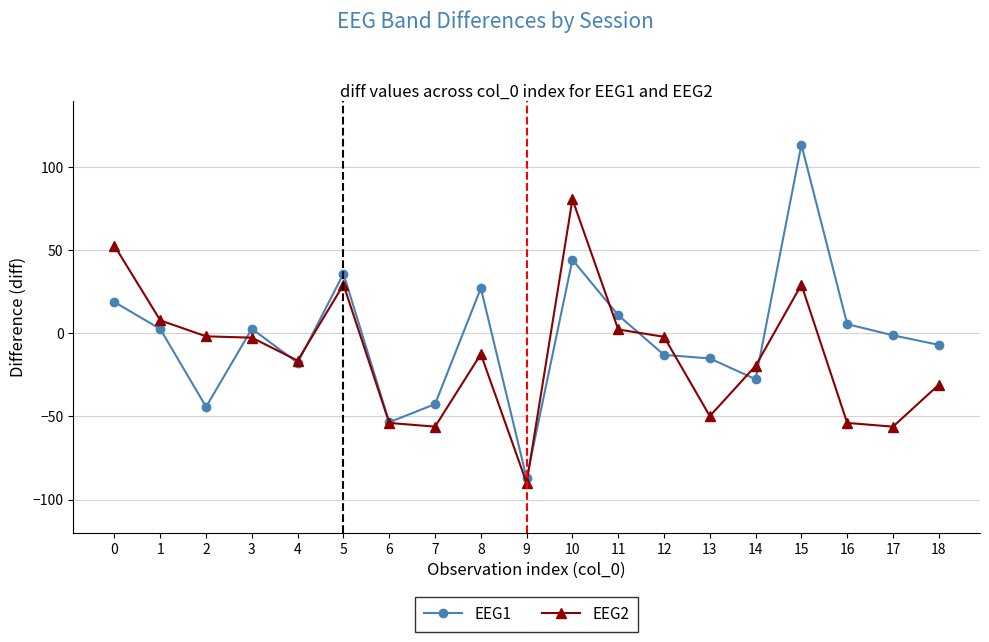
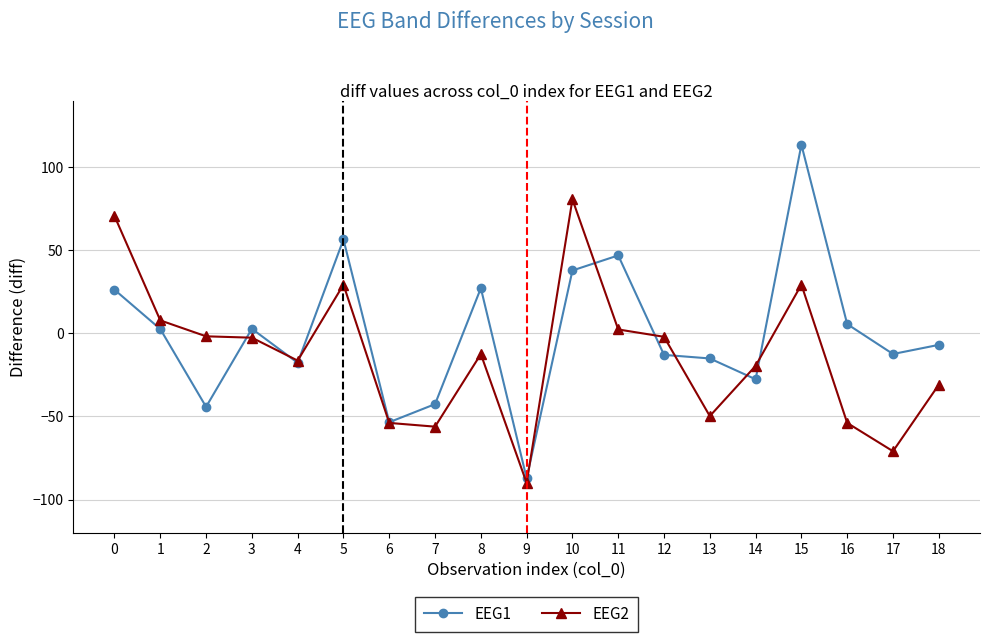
EEG1, 0: 19 -> 26
EEG2, 0: 53 -> 71
EEG1, 5: 36 -> 56
EEG1, 10: 44 -> 38
EEG1, 11: 11 -> 47
EEG1, 17: -1 -> -12
EEG2, 17: -56 -> -71
